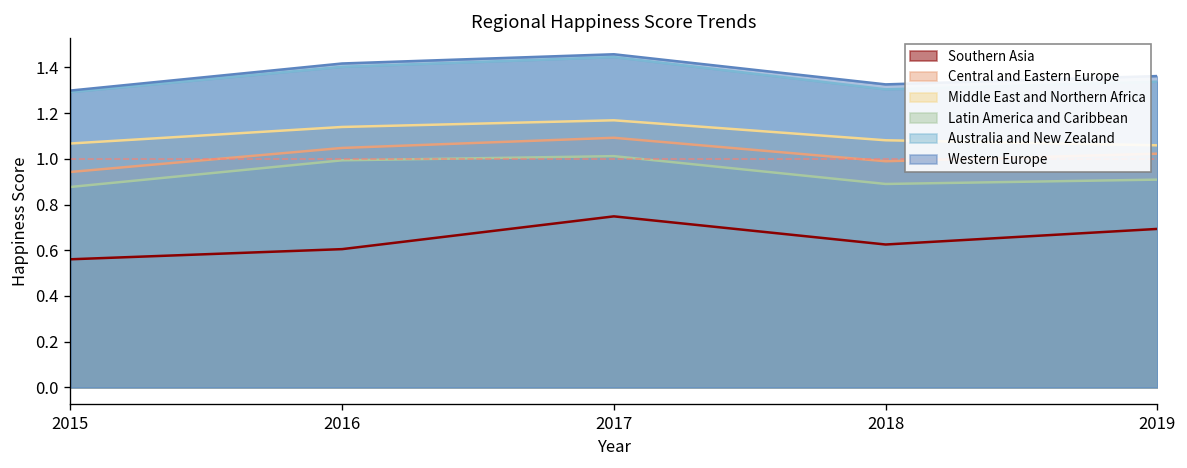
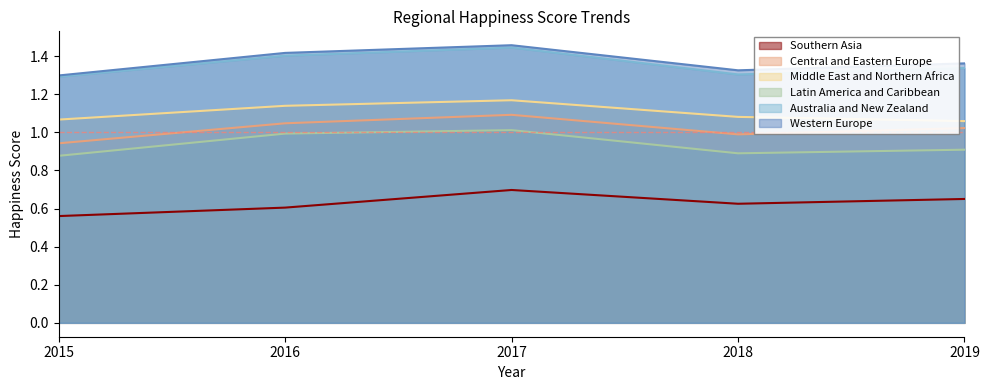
Southern Asia, 2017: 0.75 -> 0.70
Southern Asia, 2019: 0.69 -> 0.65
